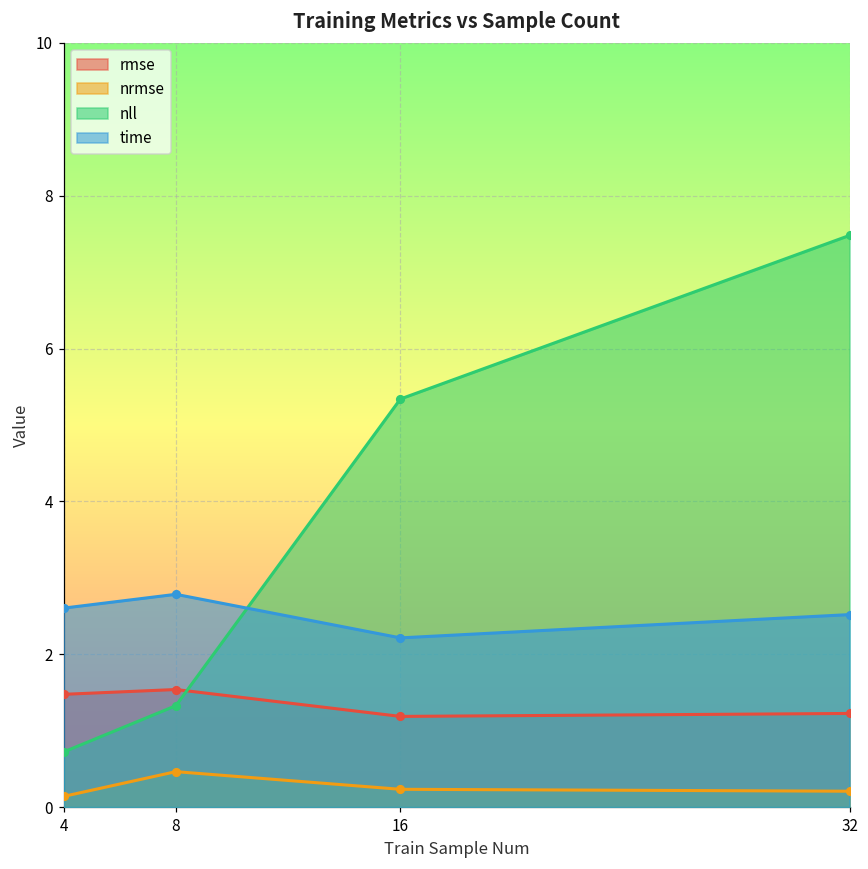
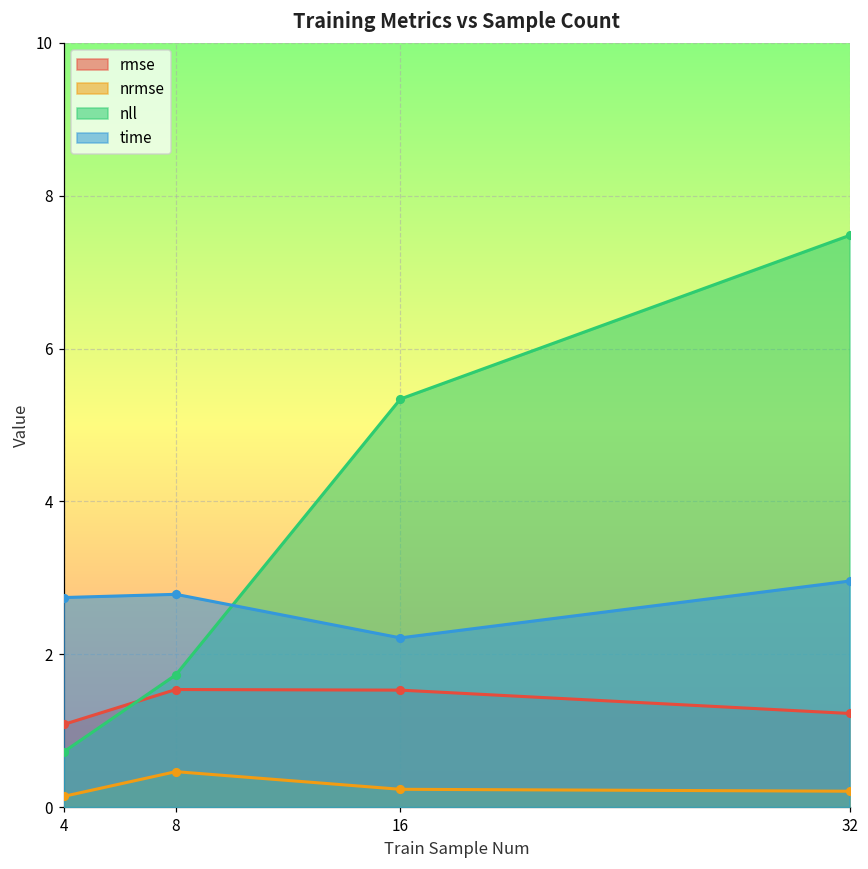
rmse, 4: 1.5 -> 1.1
time, 4: 2.6 -> 2.7
nll, 8: 1.3 -> 1.7
rmse, 16: 1.2 -> 1.5
time, 32: 2.5 -> 3.0
